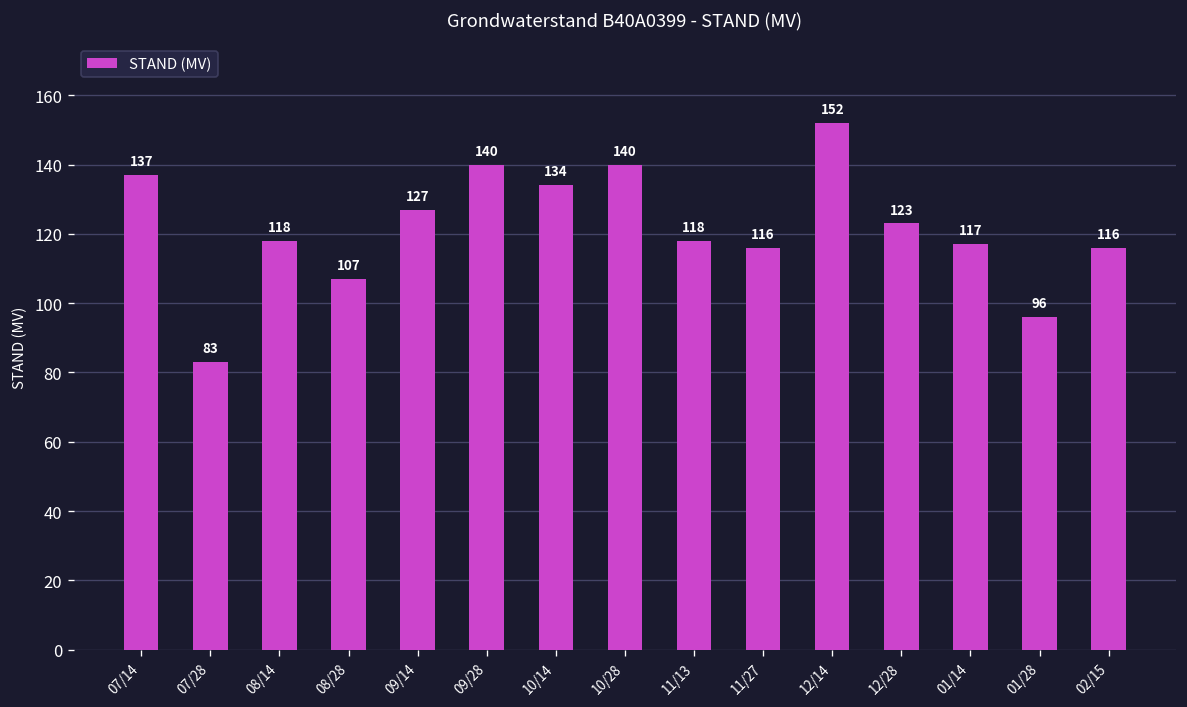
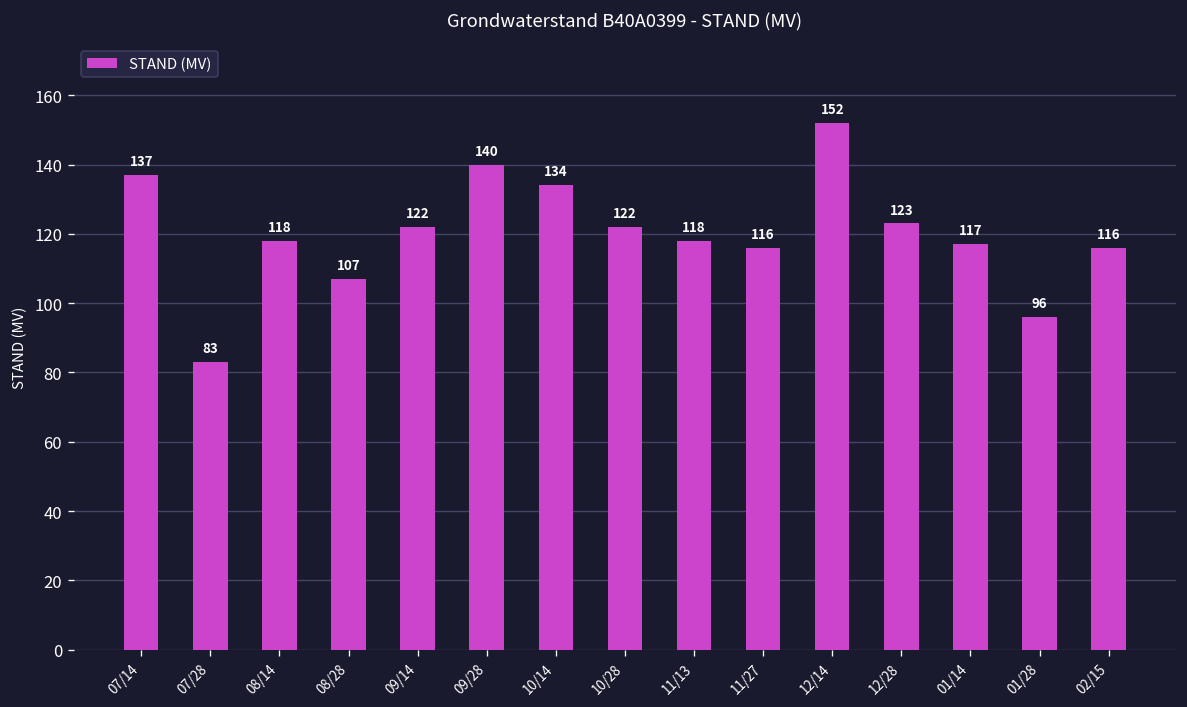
09/14: 127 -> 122
10/28: 140 -> 122
